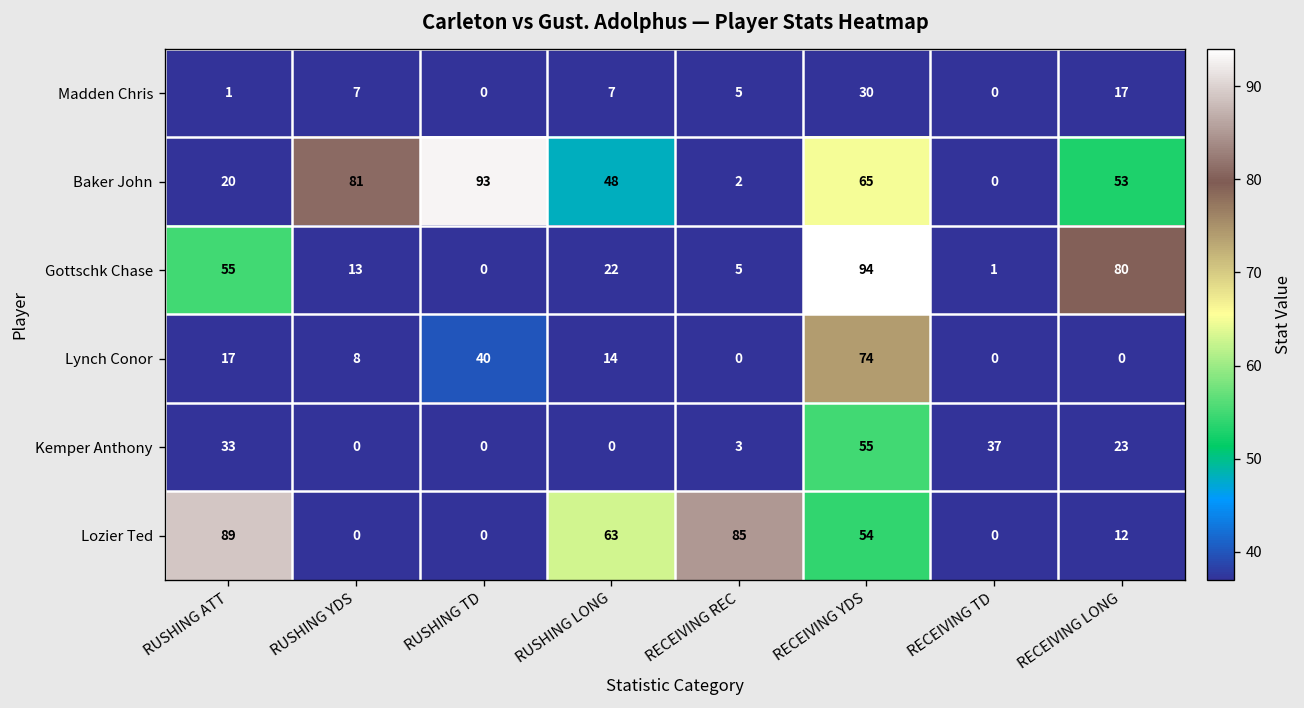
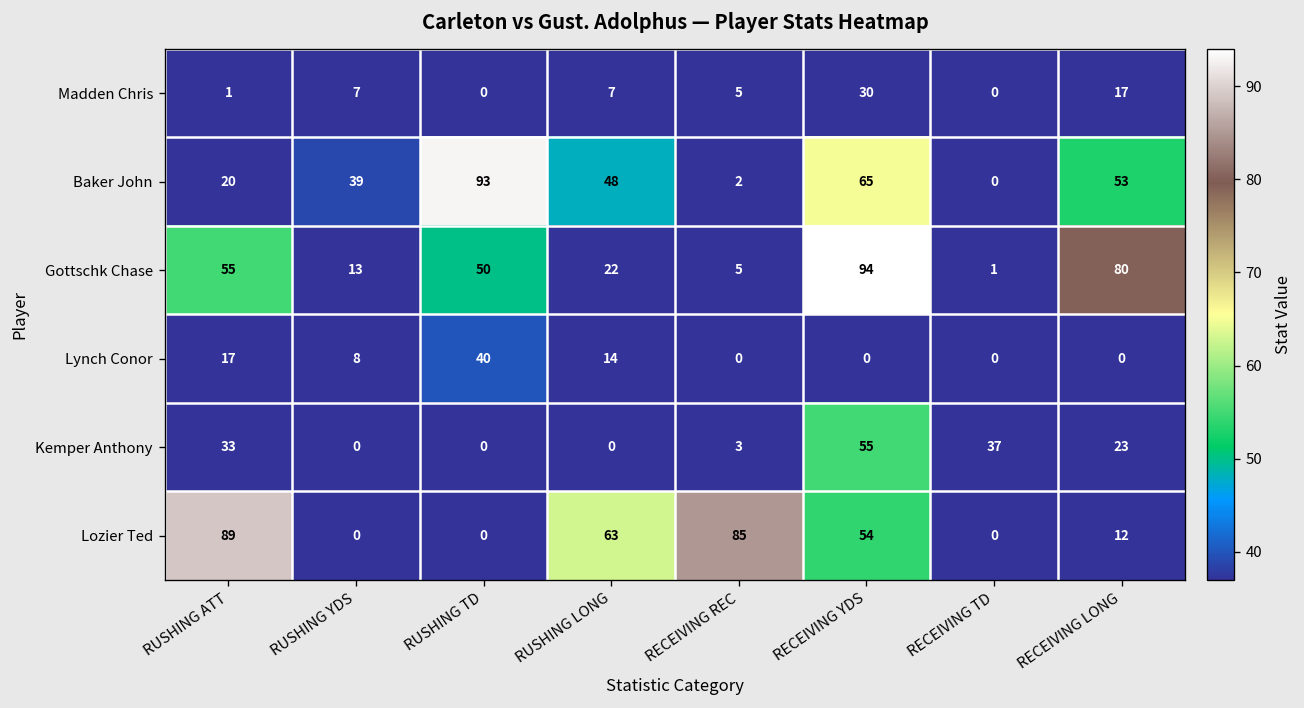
Baker John, RUSHING YDS: 81 -> 39
Gottschk Chase, RUSHING TD: 0 -> 50
Lynch Conor, RECEIVING YDS: 74 -> 0
